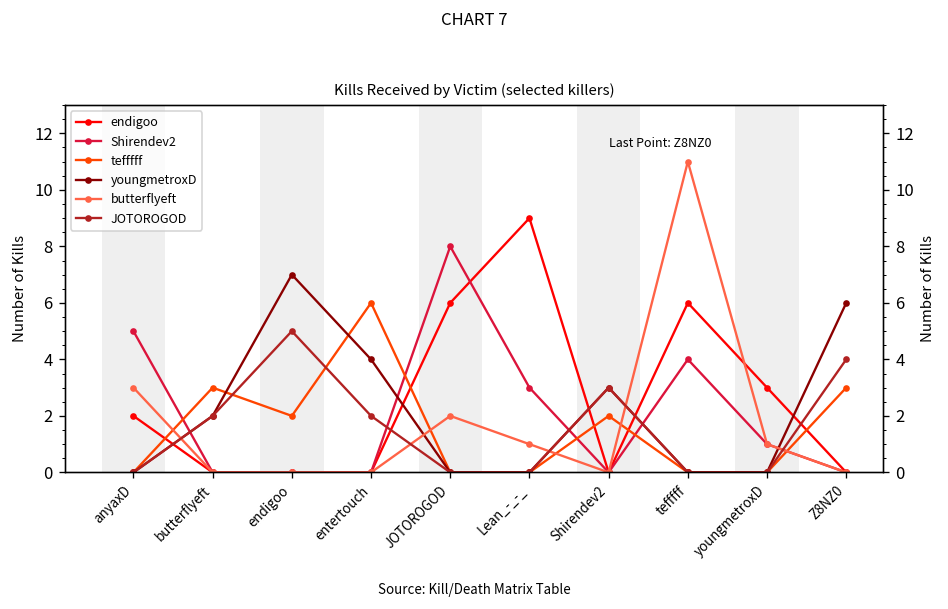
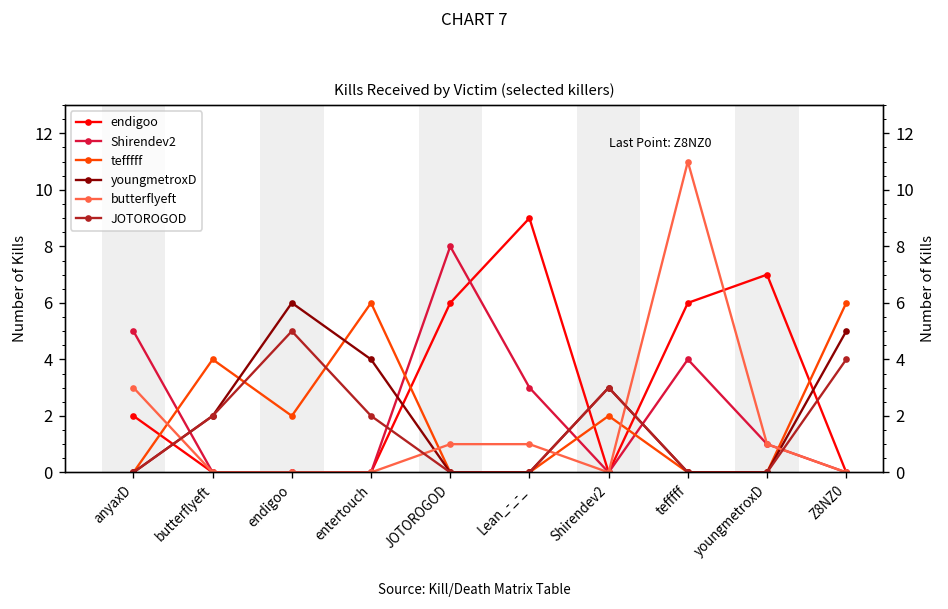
tefffff, butterflyeft: 3 -> 4
youngmetroxD, endigoo: 7 -> 6
butterflyeft, JOTOROGOD: 2 -> 1
endigoo, youngmetroxD: 3 -> 7
tefffff, Z8NZ0: 3 -> 6
youngmetroxD, Z8NZ0: 6 -> 5
